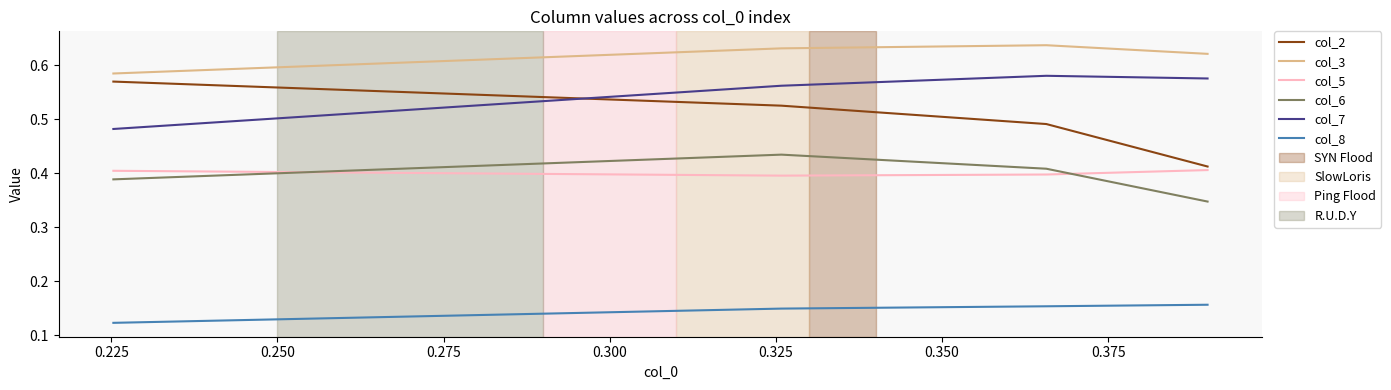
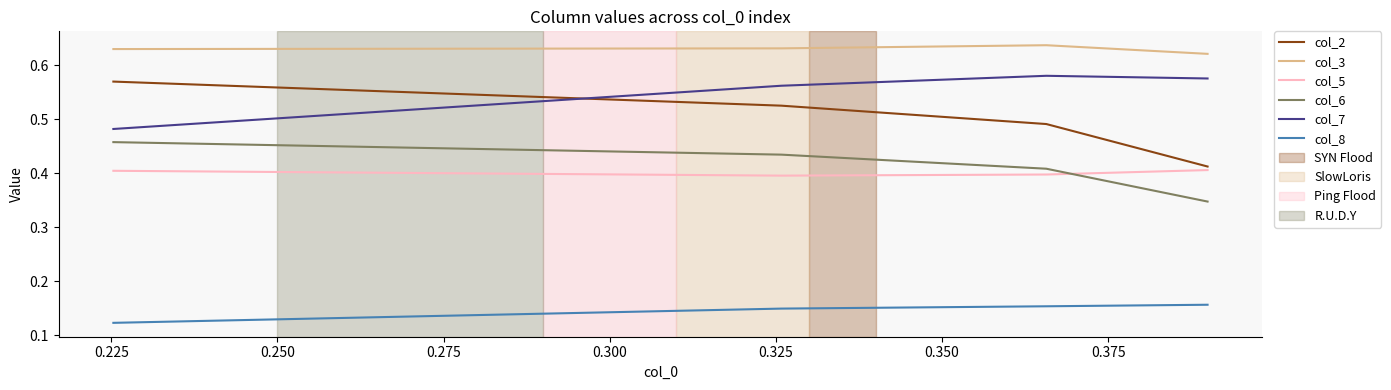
col_3, 0.225: 0.59 -> 0.63
col_6, 0.225: 0.39 -> 0.46
